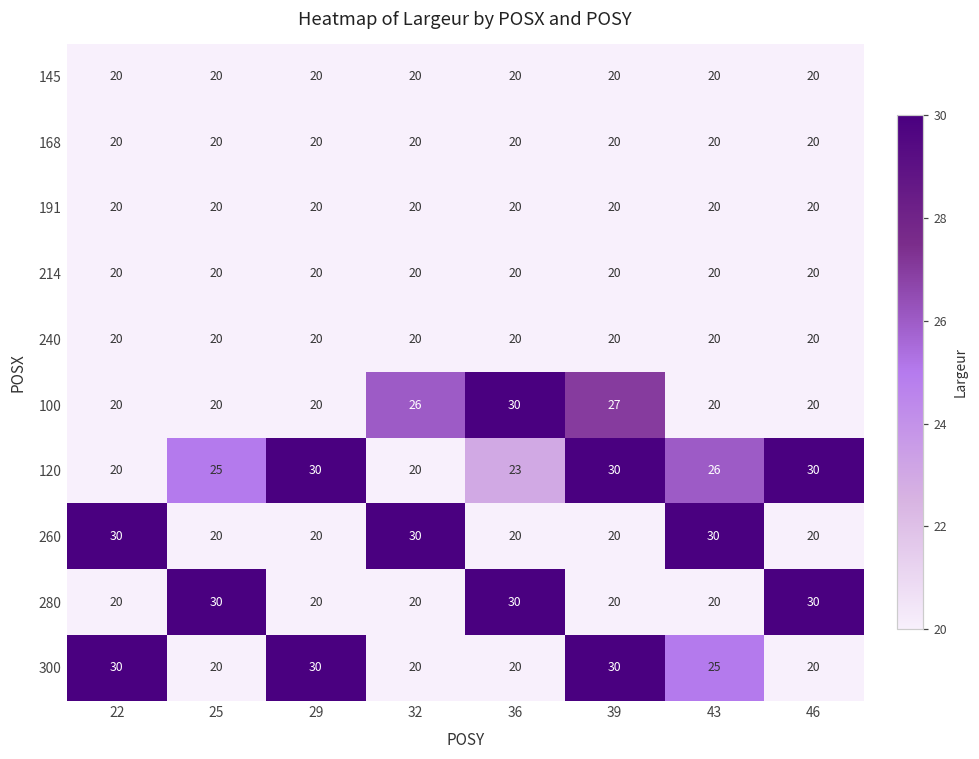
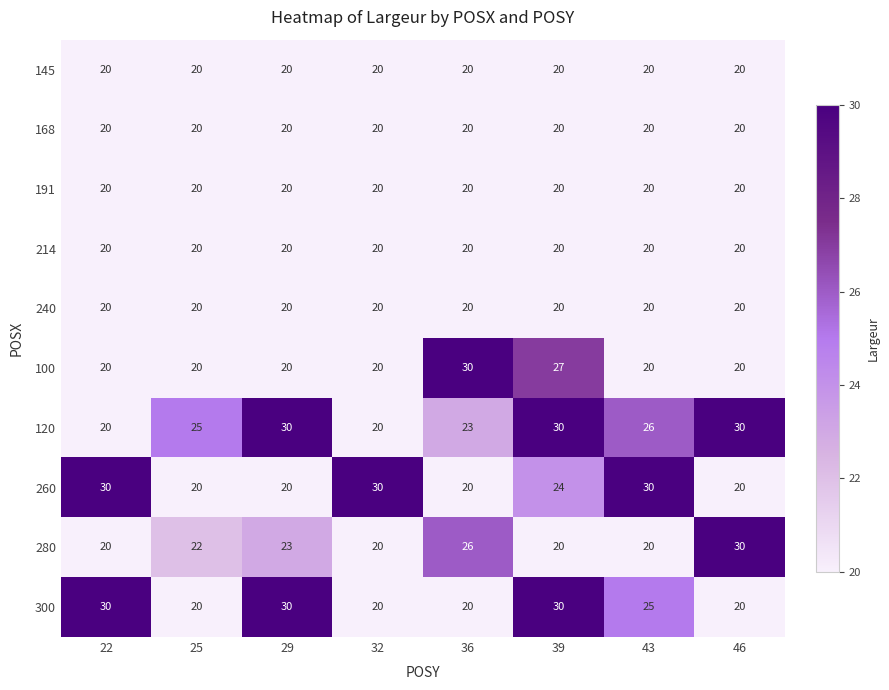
100, 32: 26 -> 20
260, 39: 20 -> 24
280, 25: 30 -> 22
280, 29: 20 -> 23
280, 36: 30 -> 26
